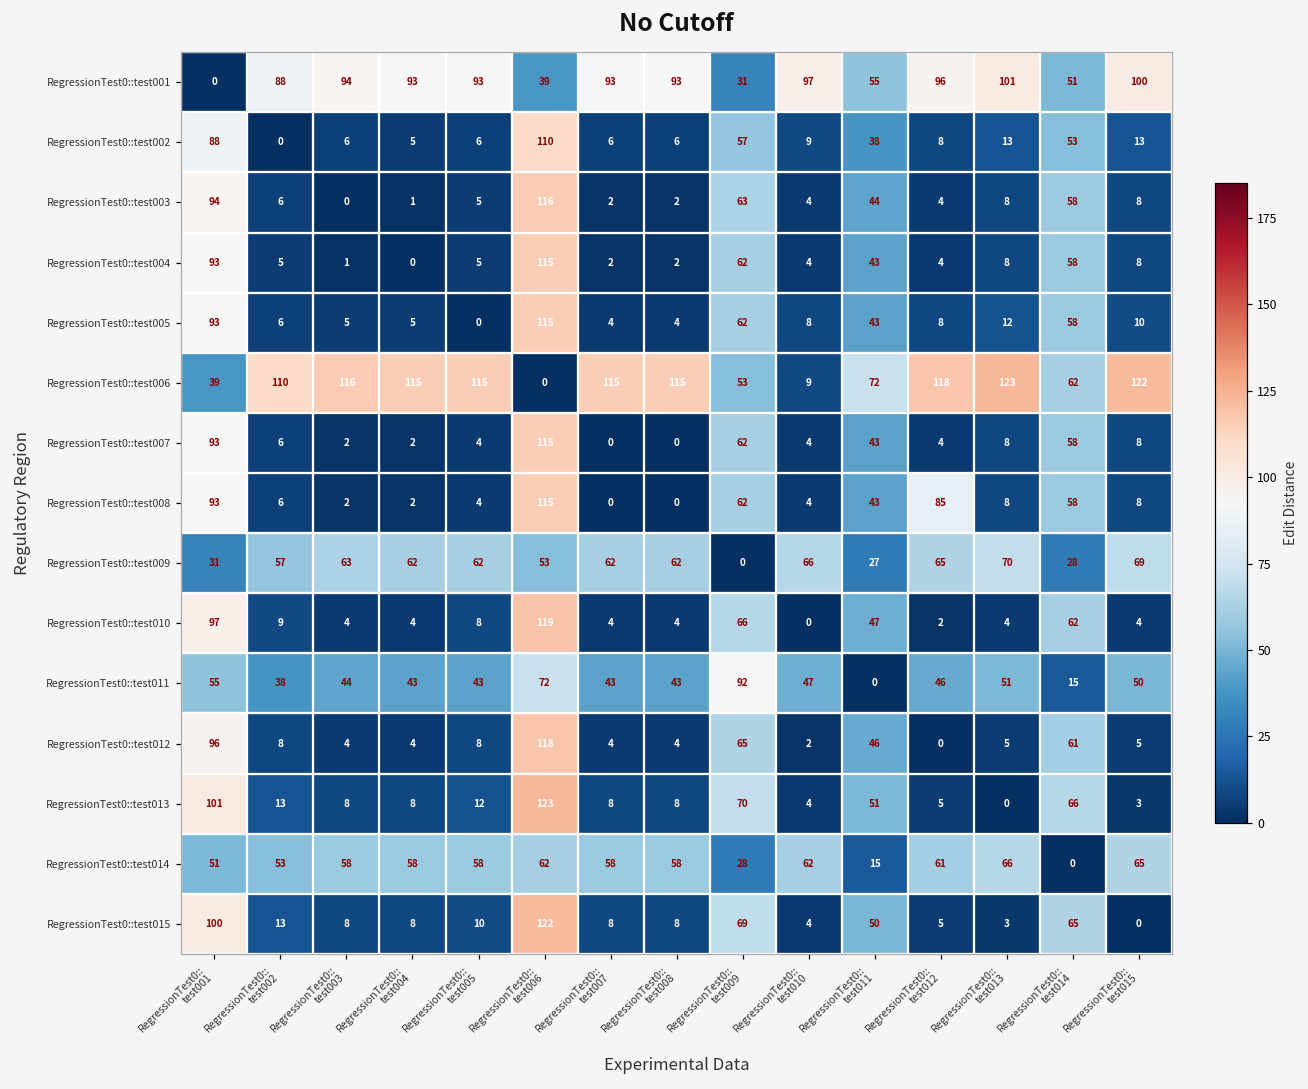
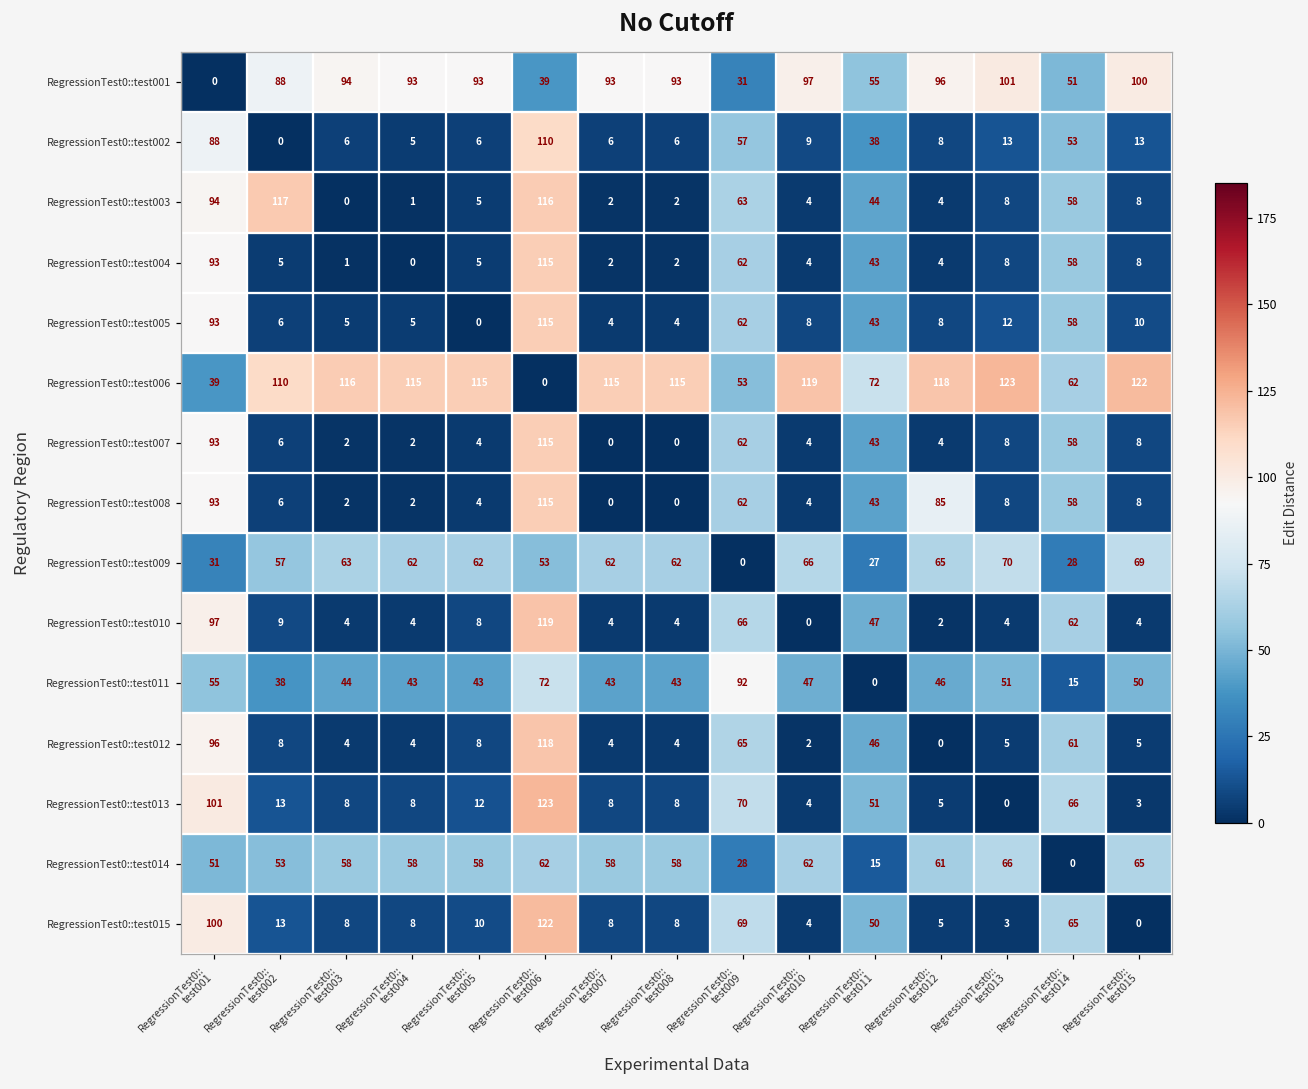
RegressionTest0::test003, RegressionTest0:: test002: 6 -> 117
RegressionTest0::test006, RegressionTest0:: test010: 9 -> 119
